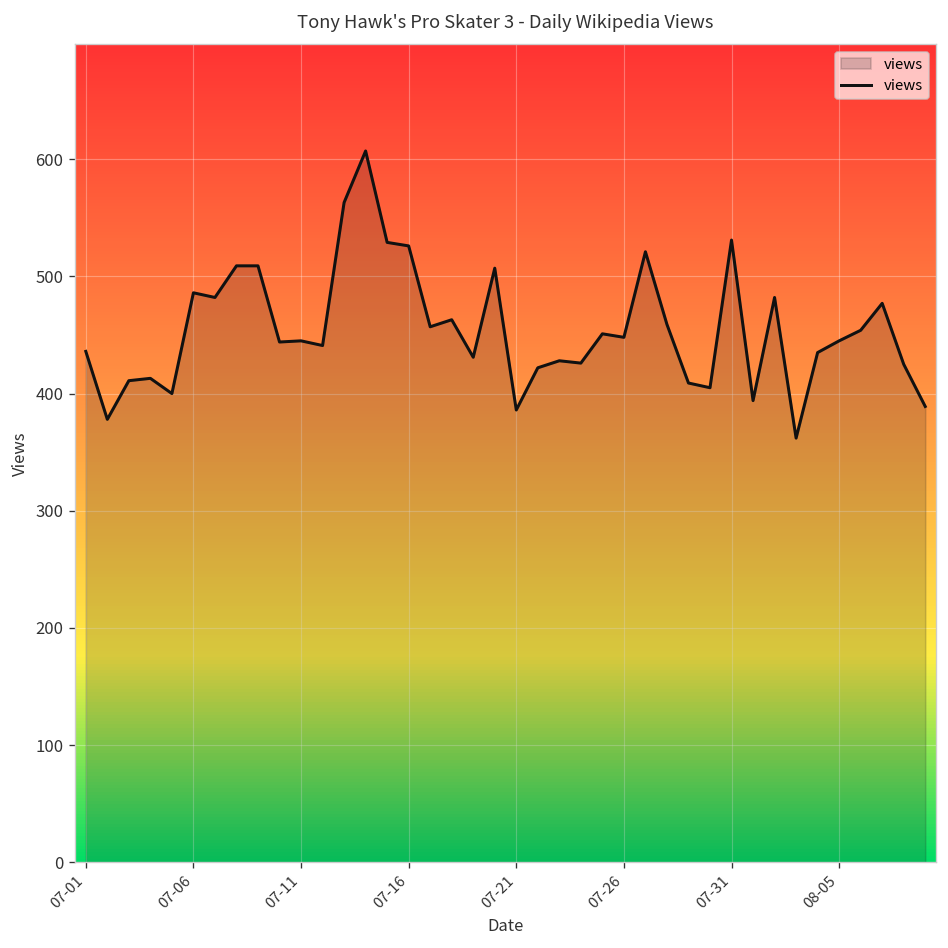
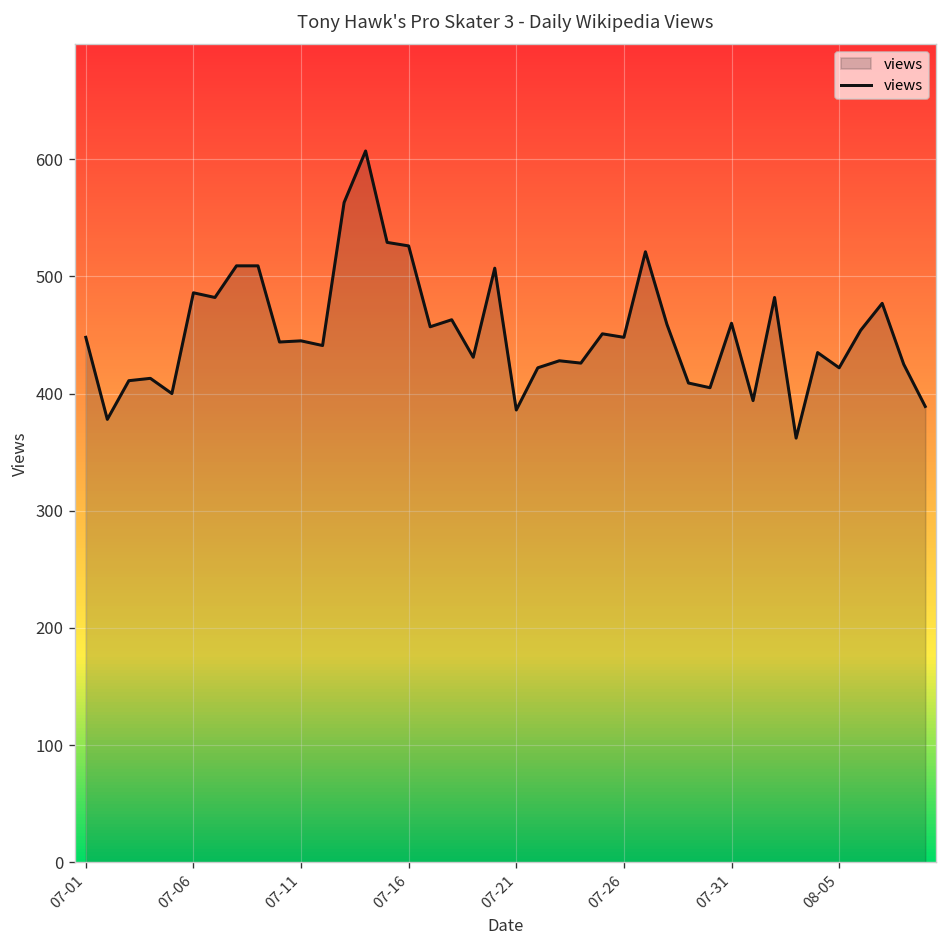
07-01: 440 -> 450
07-31: 530 -> 460
08-05: 450 -> 420
